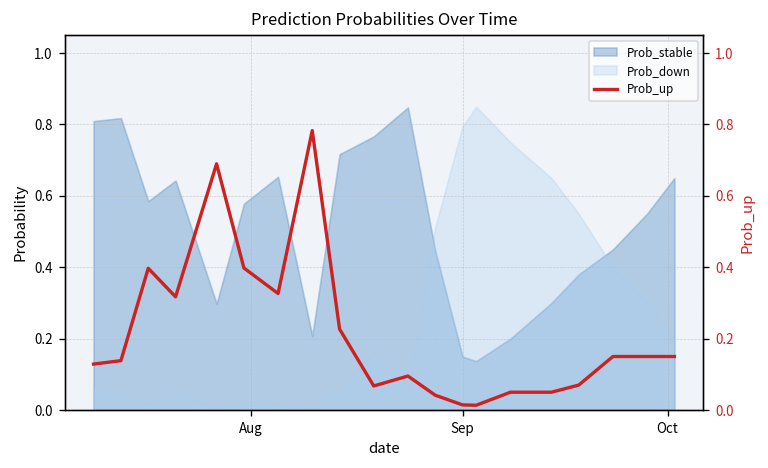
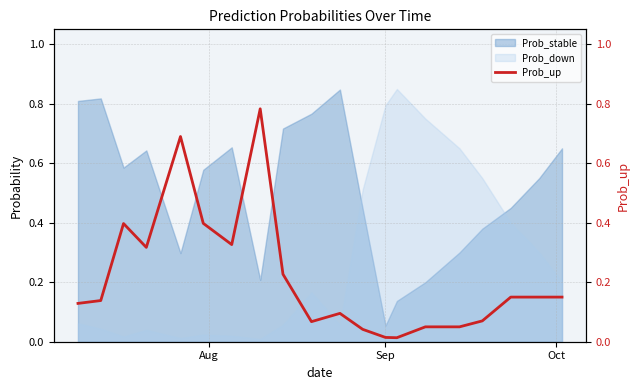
Prob_stable, Sep: 0.15 -> 0.05
